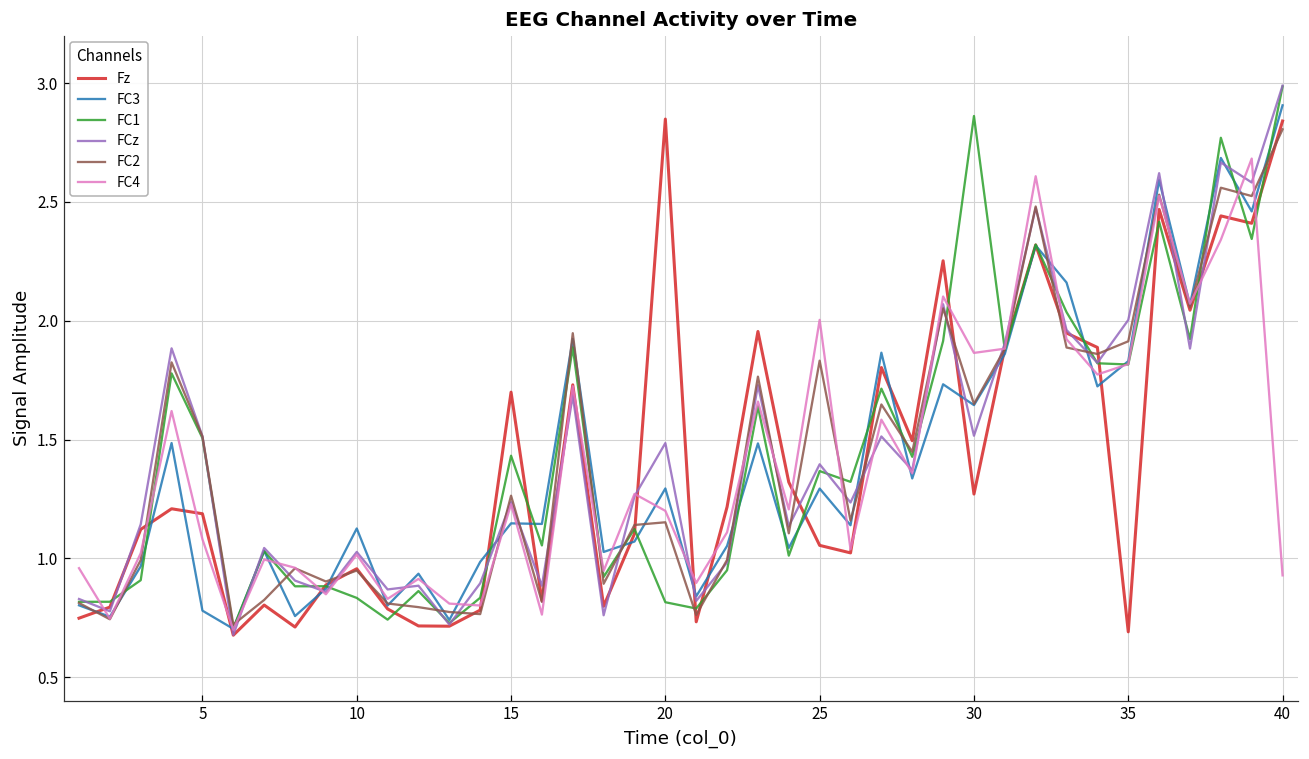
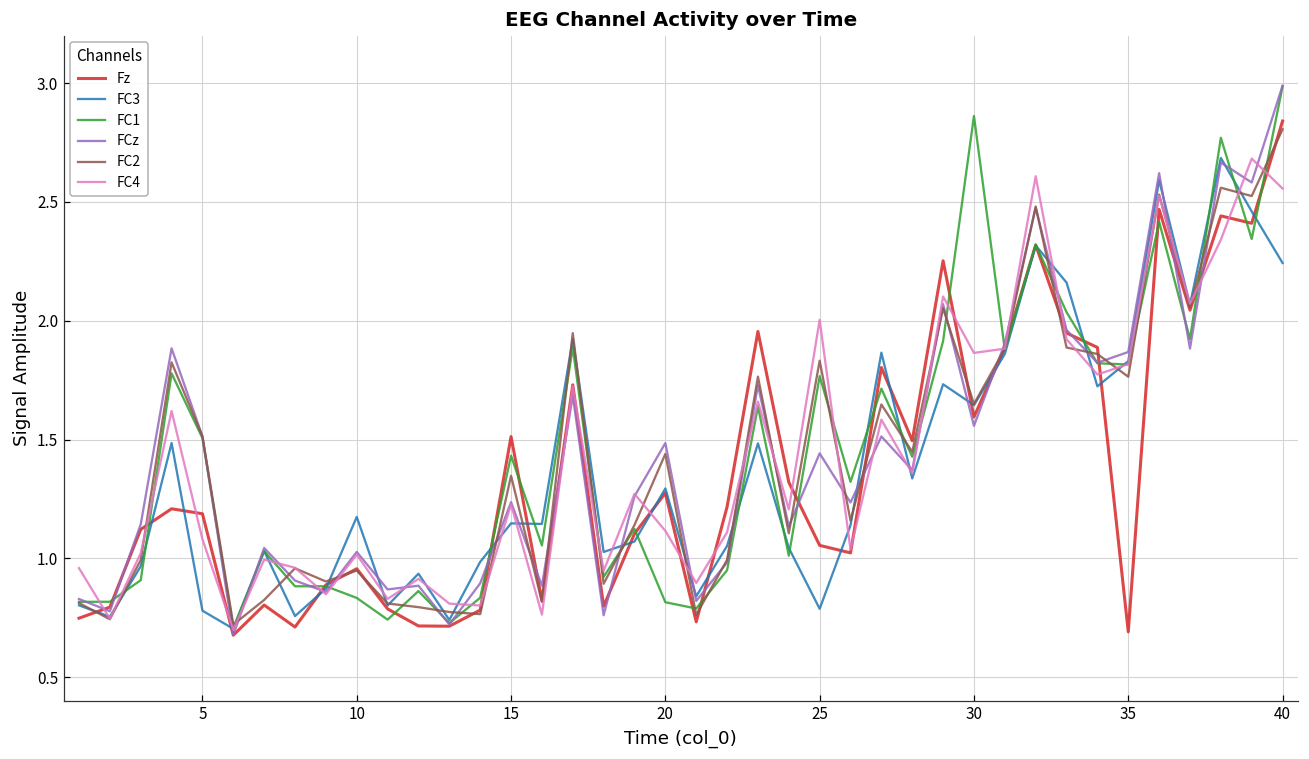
FC3, 10: 1.13 -> 1.17
Fz, 15: 1.70 -> 1.51
FC2, 15: 1.26 -> 1.35
Fz, 20: 2.85 -> 1.28
FC2, 20: 1.15 -> 1.44
FC4, 20: 1.20 -> 1.12
FC3, 25: 1.29 -> 0.79
FC1, 25: 1.37 -> 1.77
FCz, 25: 1.40 -> 1.44
Fz, 30: 1.27 -> 1.60
FCz, 30: 1.52 -> 1.56
FCz, 35: 2.00 -> 1.87
FC2, 35: 1.91 -> 1.76
FC3, 40: 2.91 -> 2.24
FC4, 40: 0.93 -> 2.56
